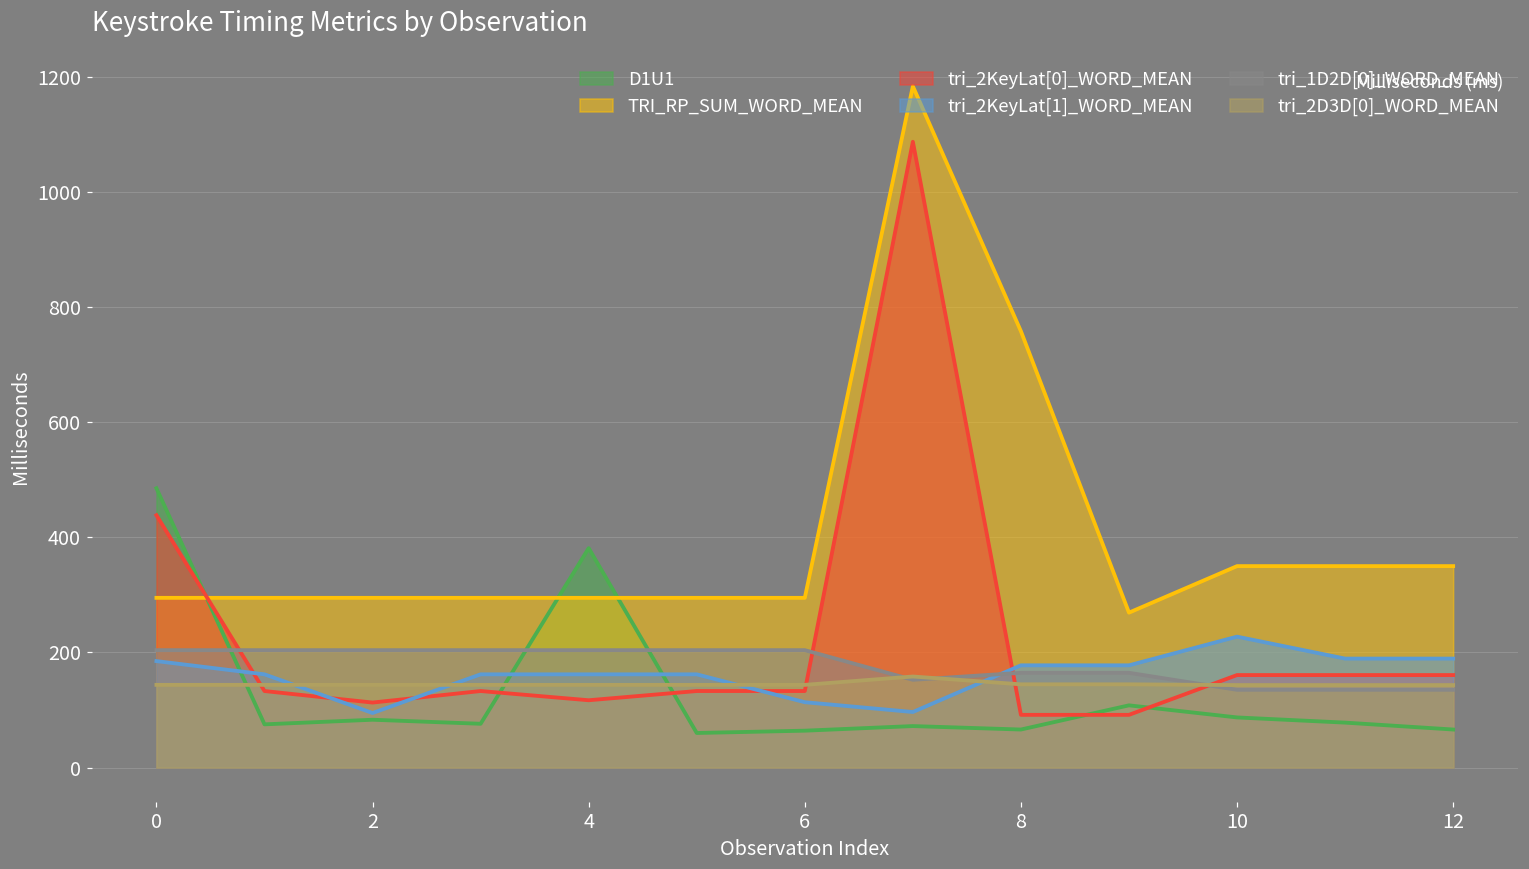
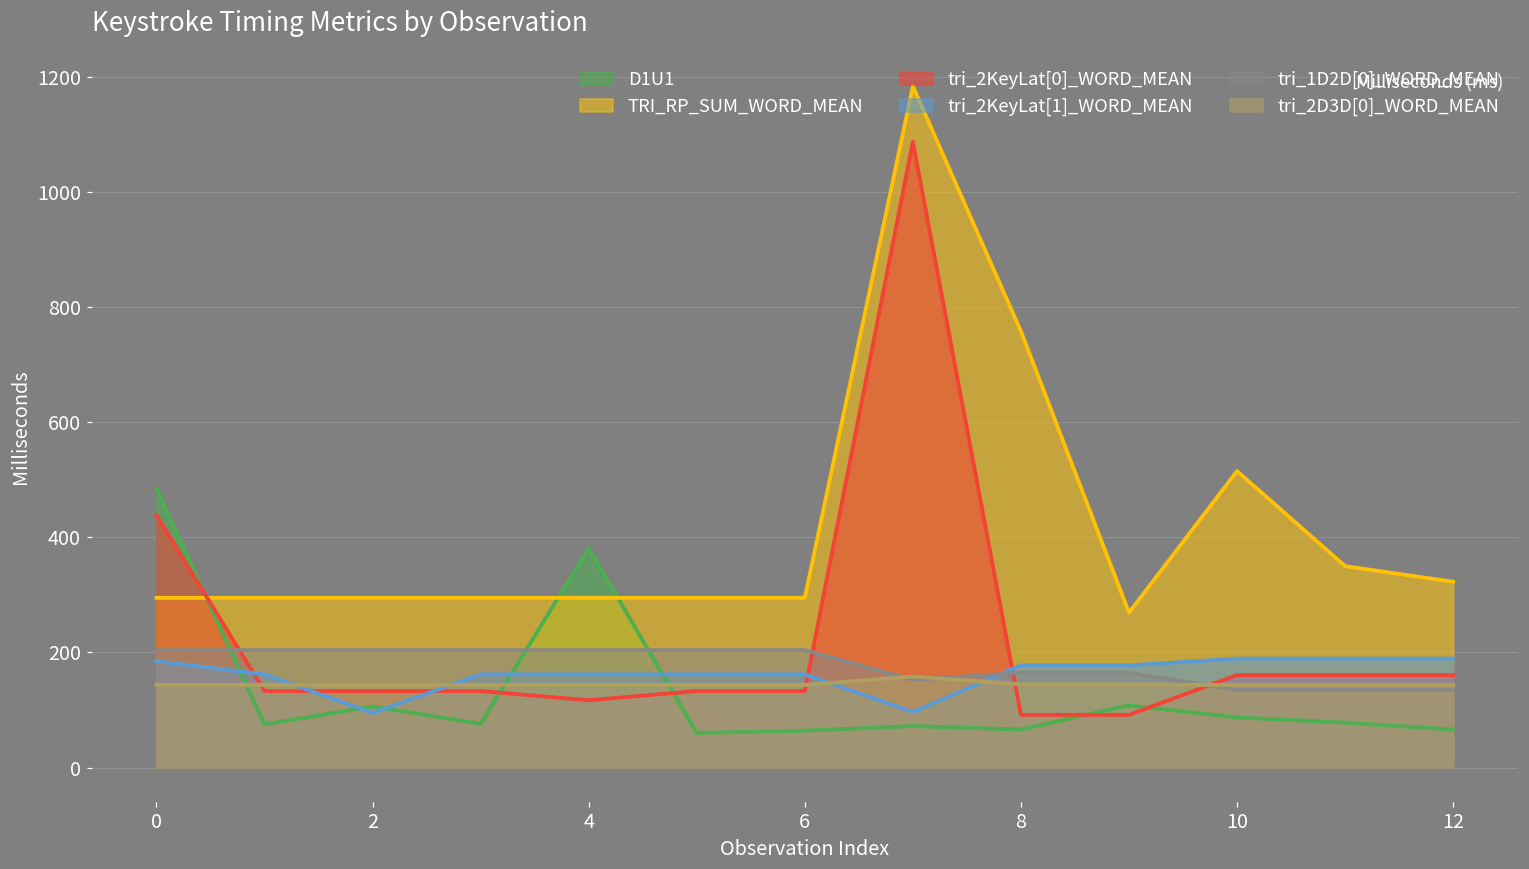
D1U1, 2: 80 -> 110
tri_2KeyLat[0]_WORD_MEAN, 2: 110 -> 130
tri_2KeyLat[1]_WORD_MEAN, 6: 110 -> 160
TRI_RP_SUM_WORD_MEAN, 10: 350 -> 510
tri_2KeyLat[1]_WORD_MEAN, 10: 230 -> 190
TRI_RP_SUM_WORD_MEAN, 12: 350 -> 320
